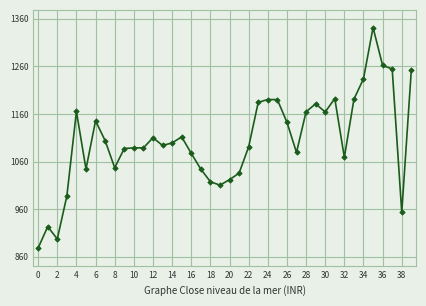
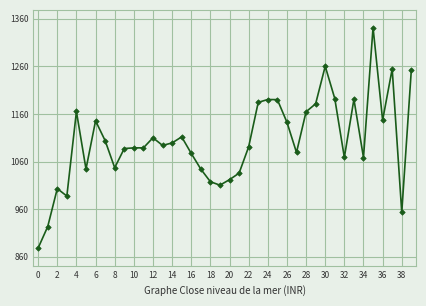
2: 900 -> 1000
30: 1160 -> 1260
34: 1230 -> 1070
36: 1260 -> 1150
